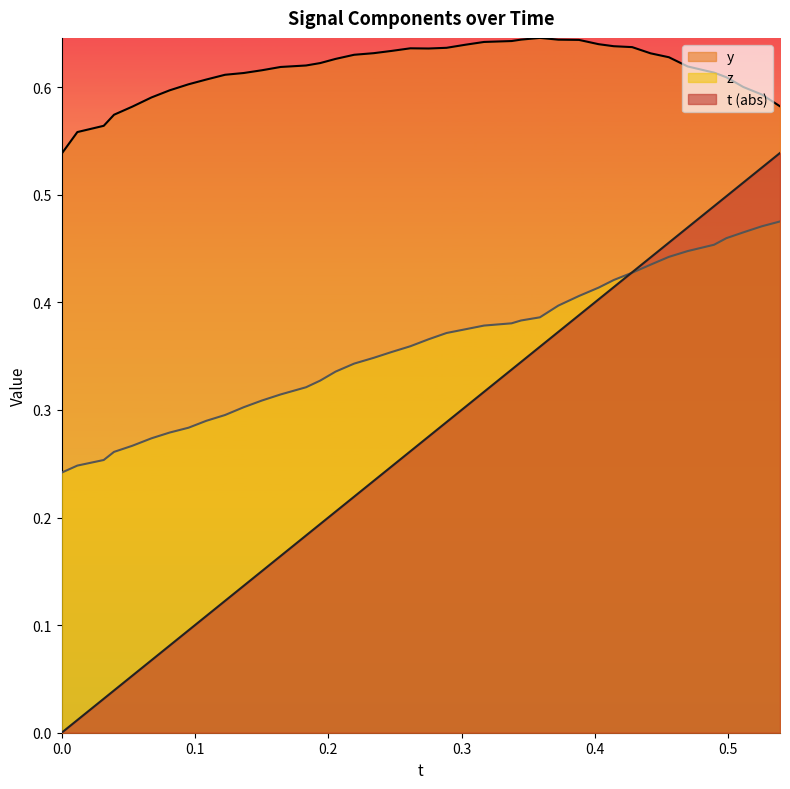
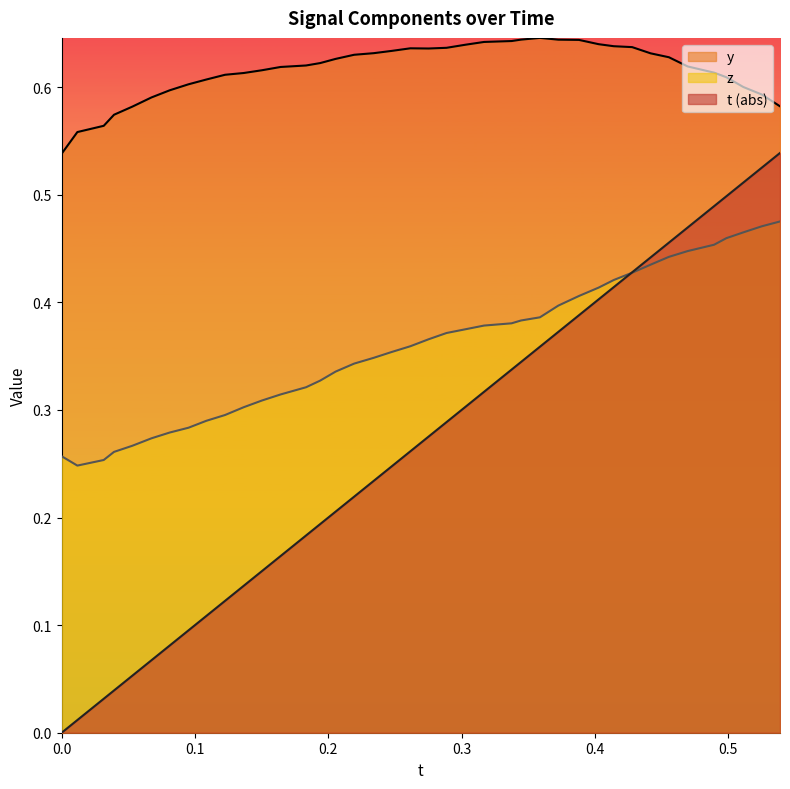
z, 0.0: 0.242 -> 0.257
